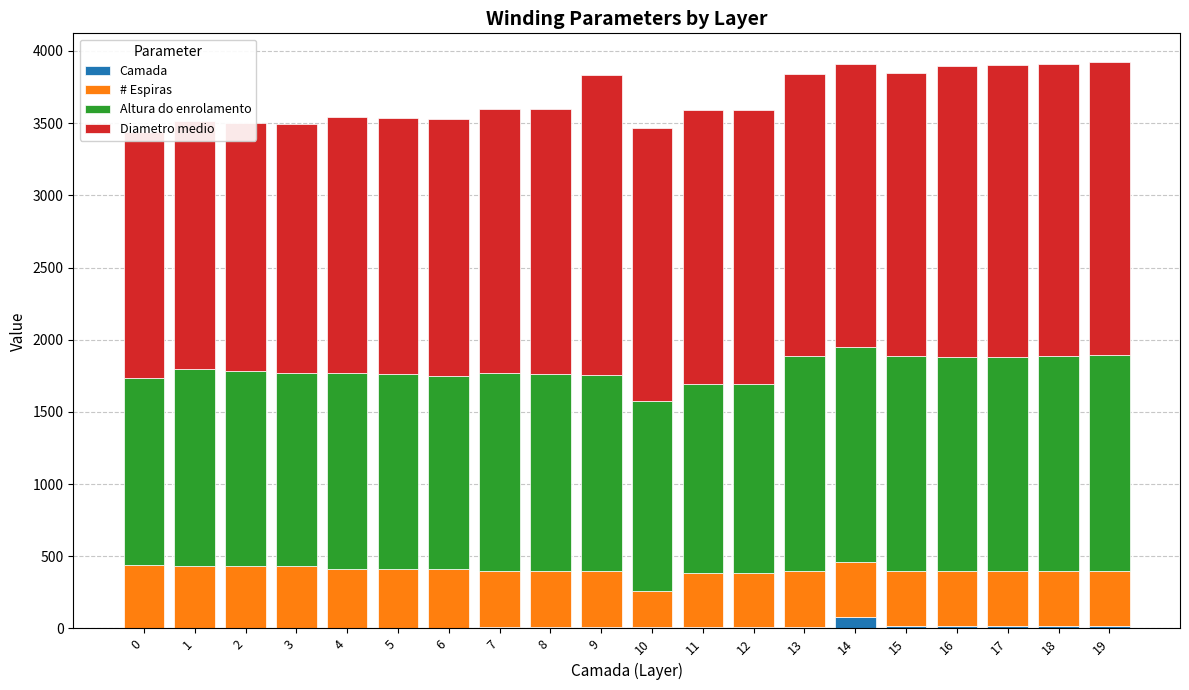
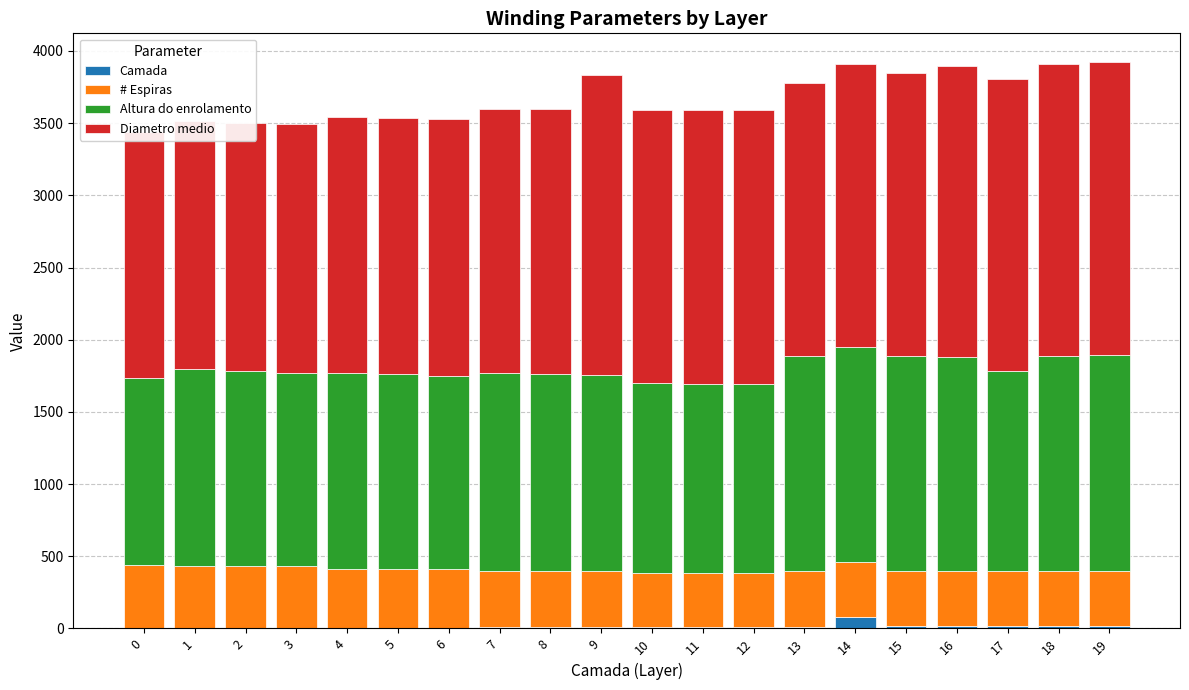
# Espiras, 10: 250 -> 370
Diametro medio, 13: 1950 -> 1890
Altura do enrolamento, 17: 1490 -> 1390
